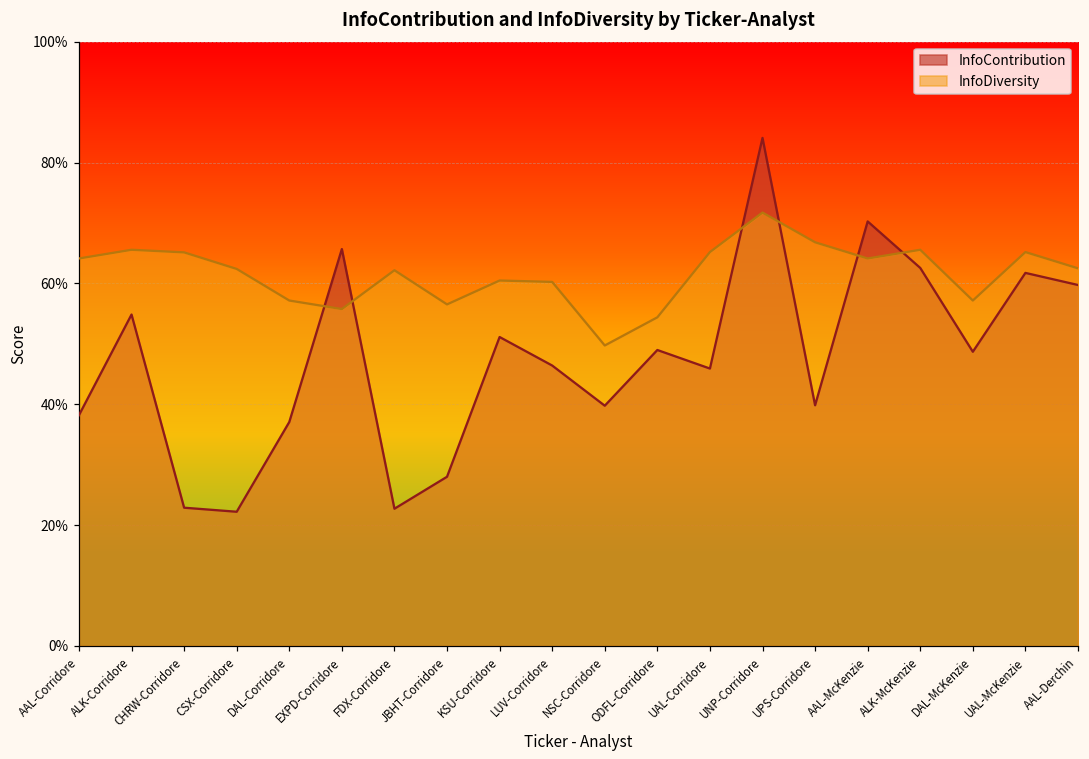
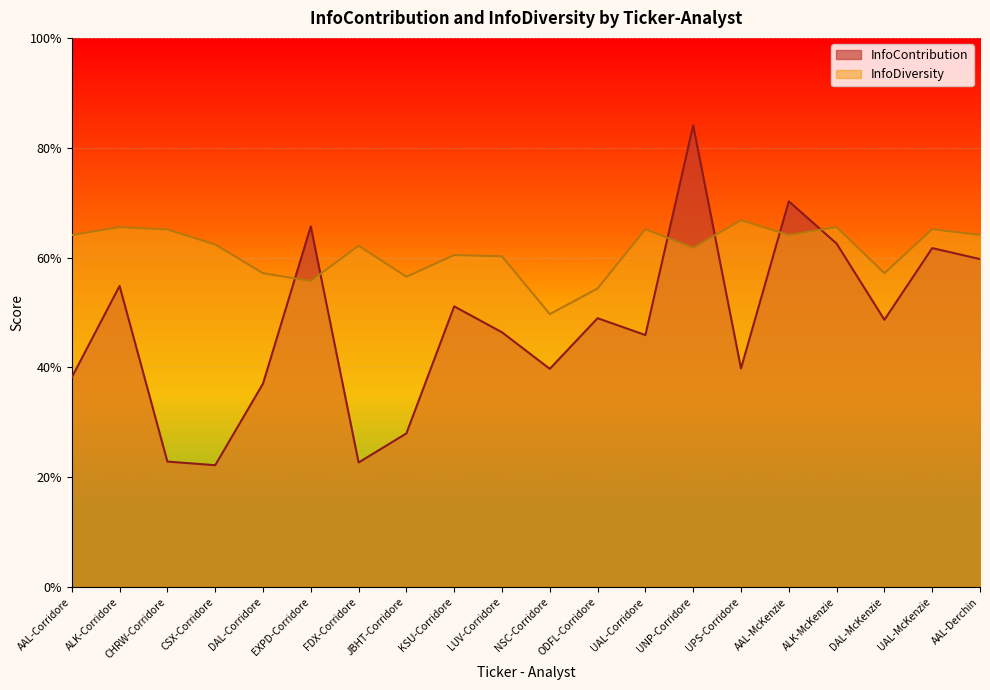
InfoDiversity, UNP-Corridore: 72% -> 62%
InfoDiversity, AAL-Derchin: 62% -> 64%
